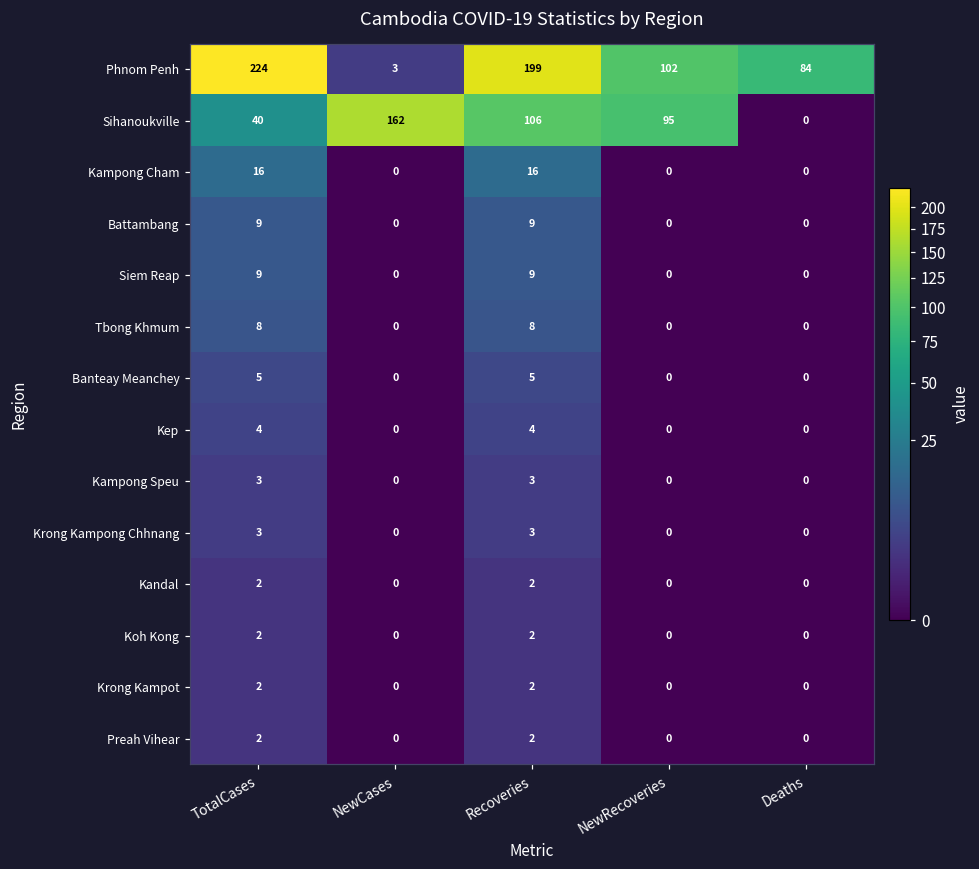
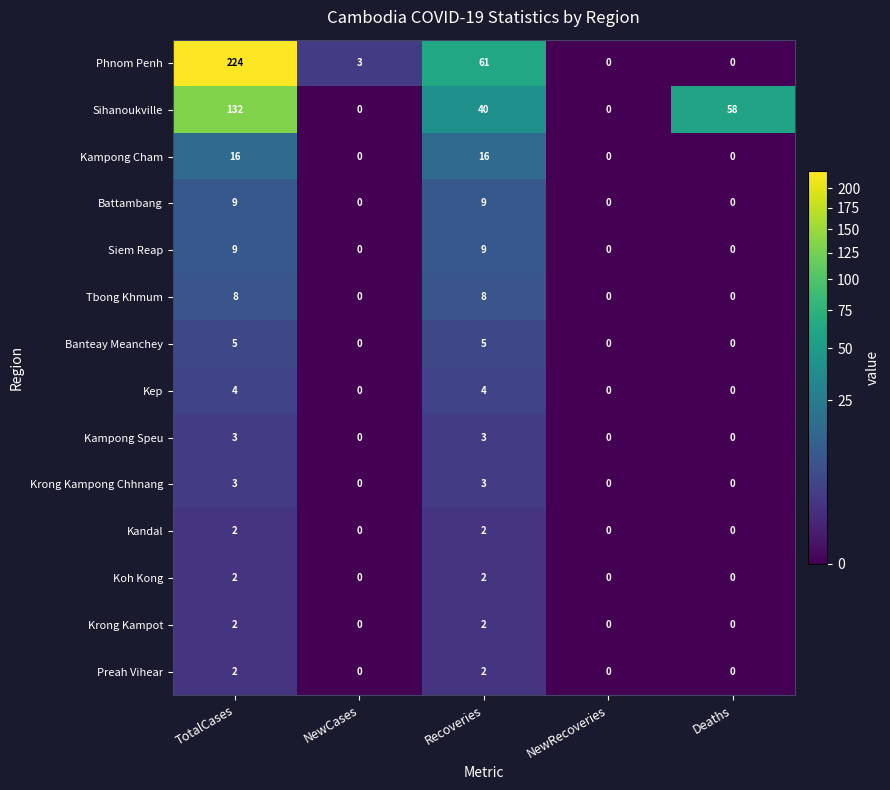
Phnom Penh, Recoveries: 199 -> 61
Phnom Penh, NewRecoveries: 102 -> 0
Phnom Penh, Deaths: 84 -> 0
Sihanoukville, TotalCases: 40 -> 132
Sihanoukville, NewCases: 162 -> 0
Sihanoukville, Recoveries: 106 -> 40
Sihanoukville, NewRecoveries: 95 -> 0
Sihanoukville, Deaths: 0 -> 58
